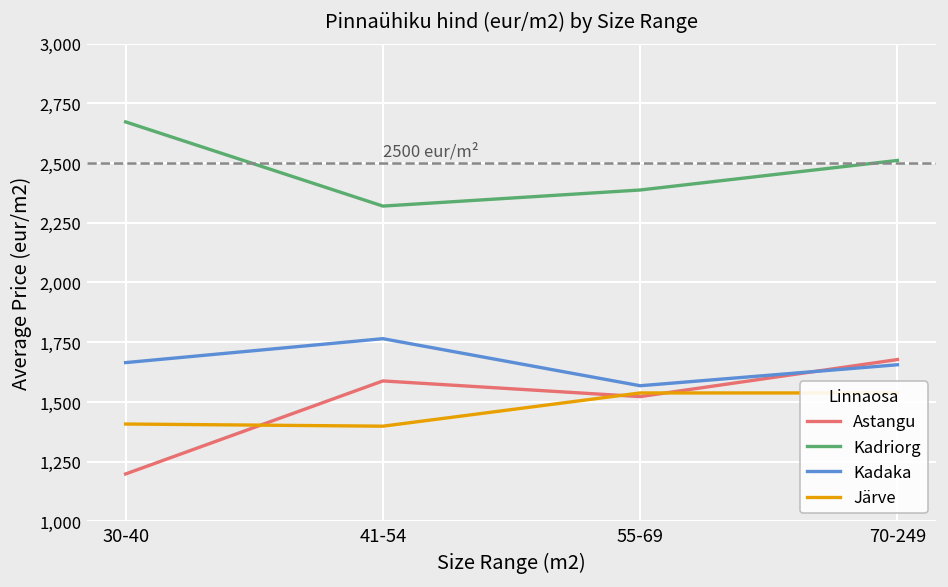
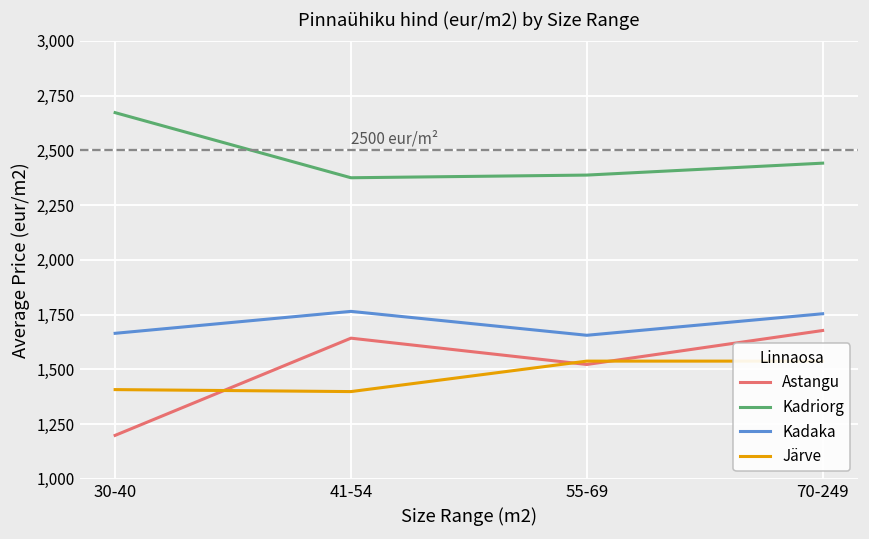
Astangu, 41-54: 1,590 -> 1,640
Kadriorg, 41-54: 2,320 -> 2,370
Kadaka, 55-69: 1,570 -> 1,660
Kadriorg, 70-249: 2,510 -> 2,440
Kadaka, 70-249: 1,660 -> 1,750
